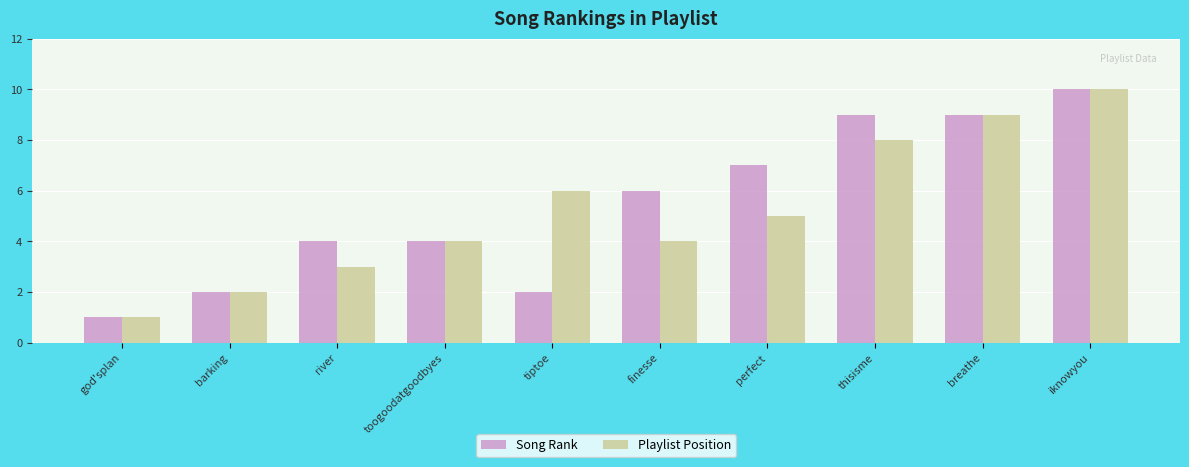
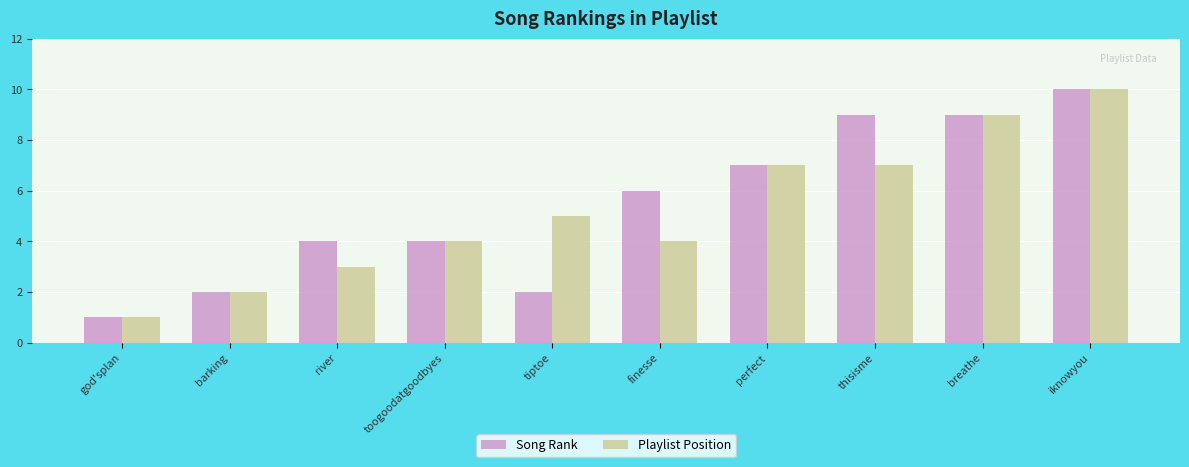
Playlist Position, tiptoe: 6 -> 5
Playlist Position, perfect: 5 -> 7
Playlist Position, thisisme: 8 -> 7
